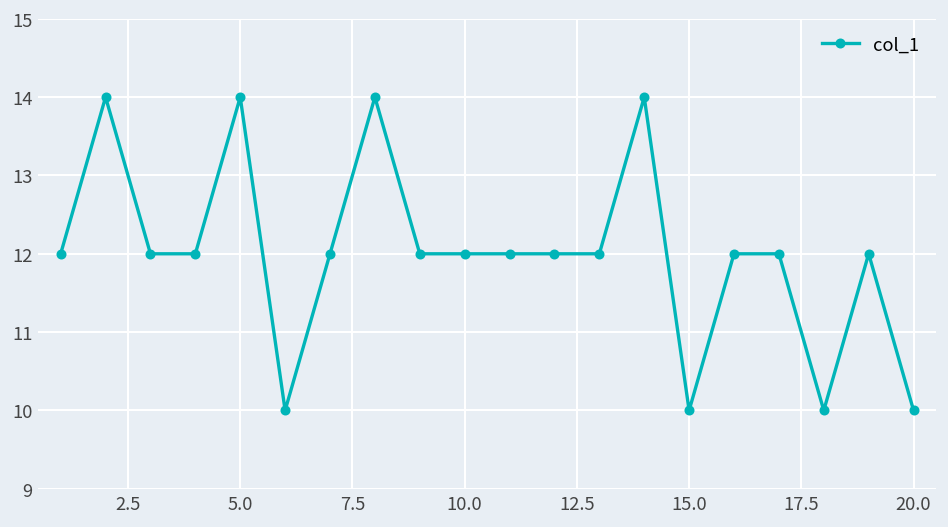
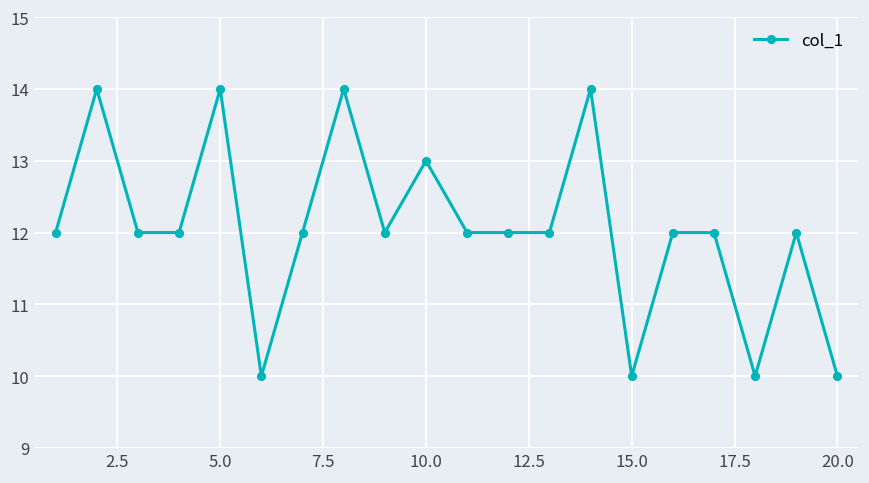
10.0: 12 -> 13
